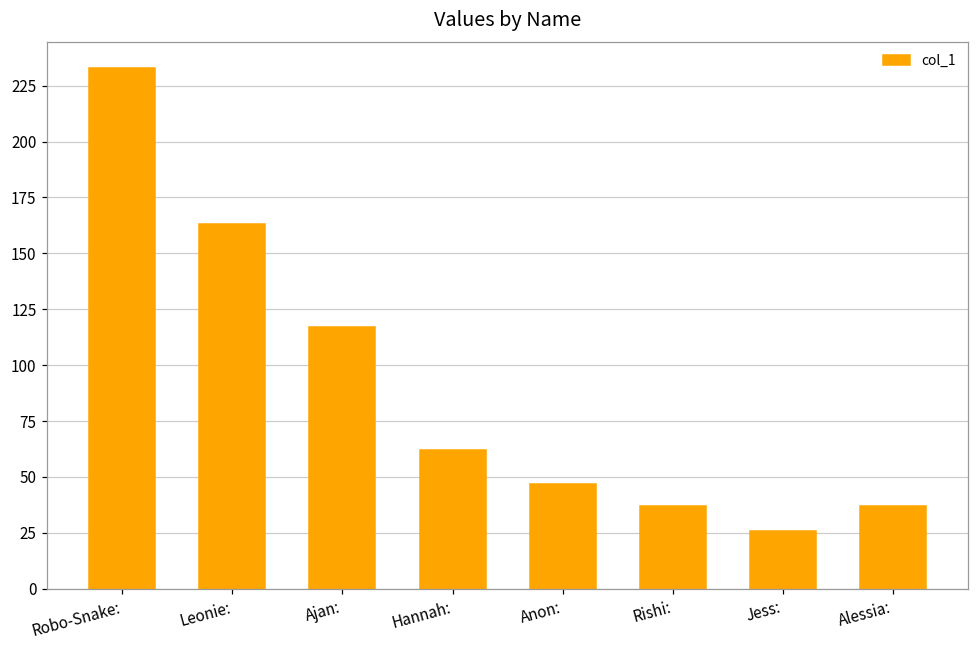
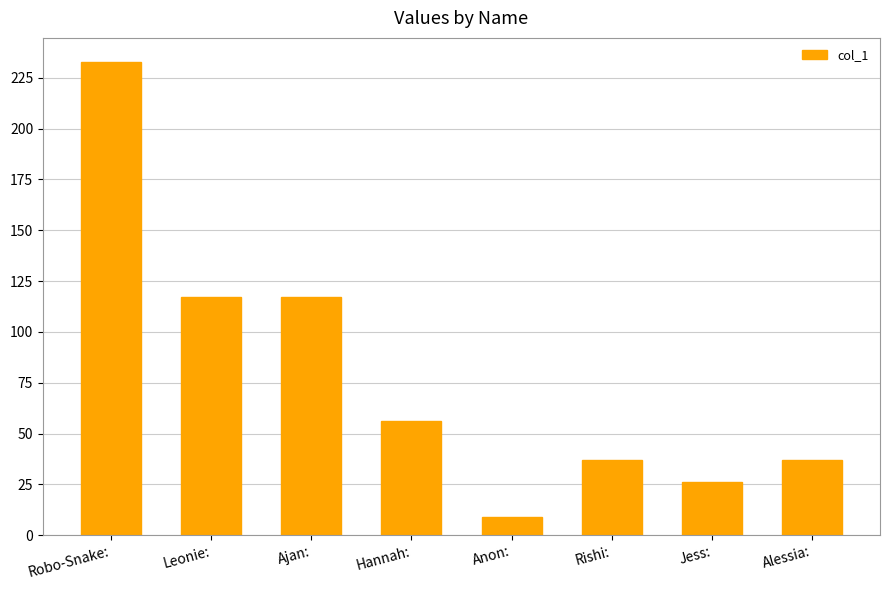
Leonie:: 163 -> 117
Hannah:: 62 -> 56
Anon:: 47 -> 9
